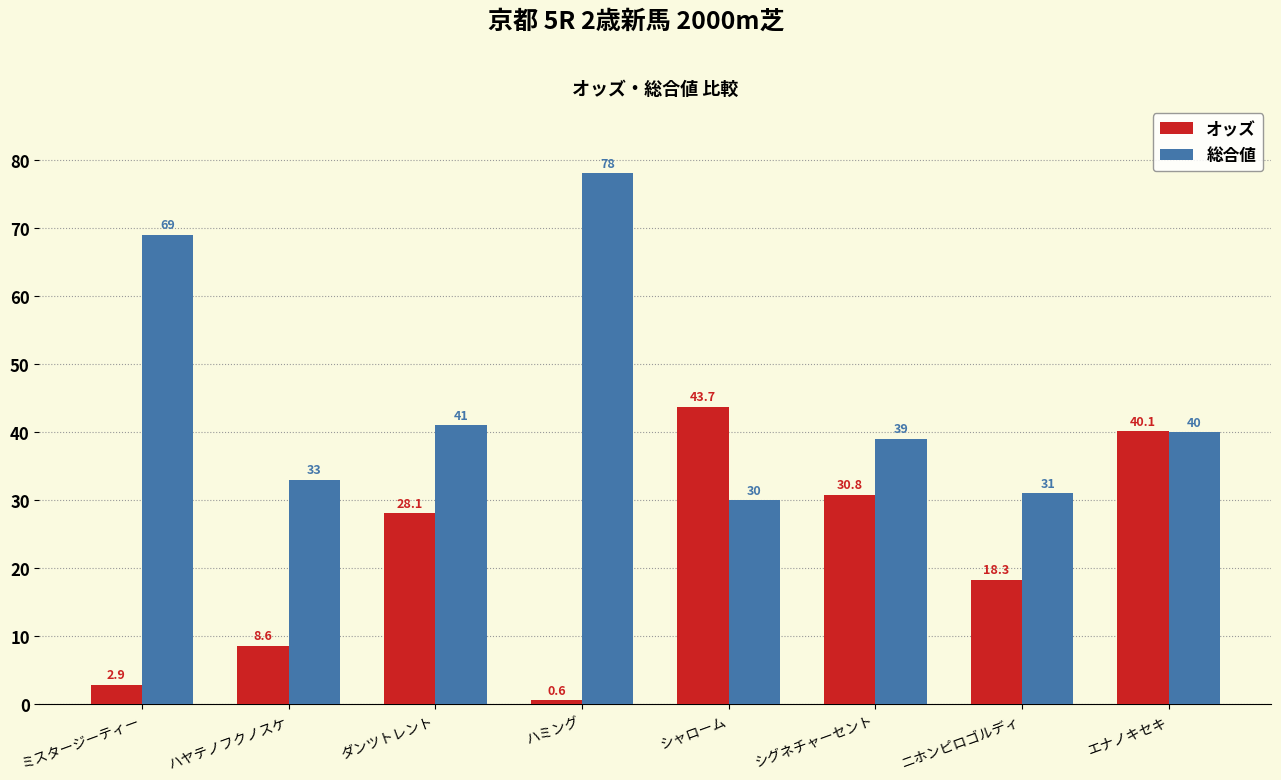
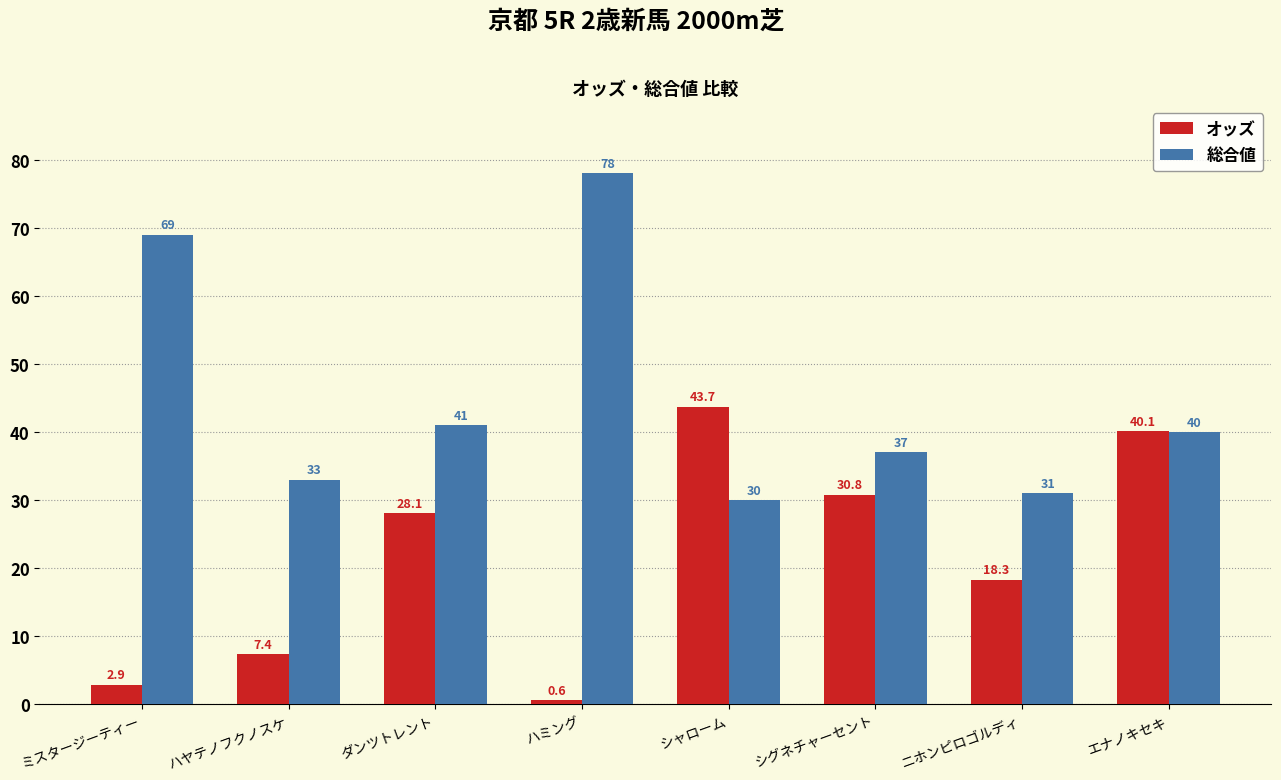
オッズ, ハヤテノフクノスケ: 8.6 -> 7.4
総合値, シグネチャーセント: 39 -> 37
